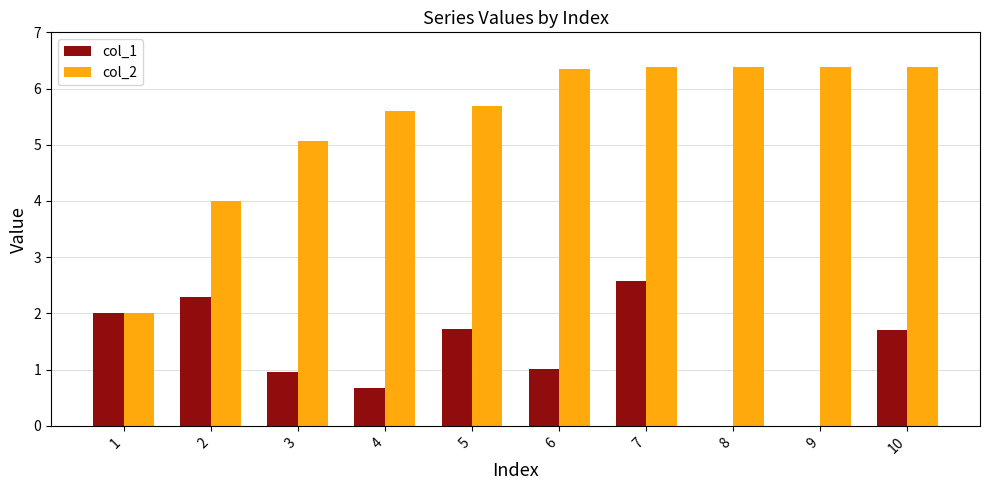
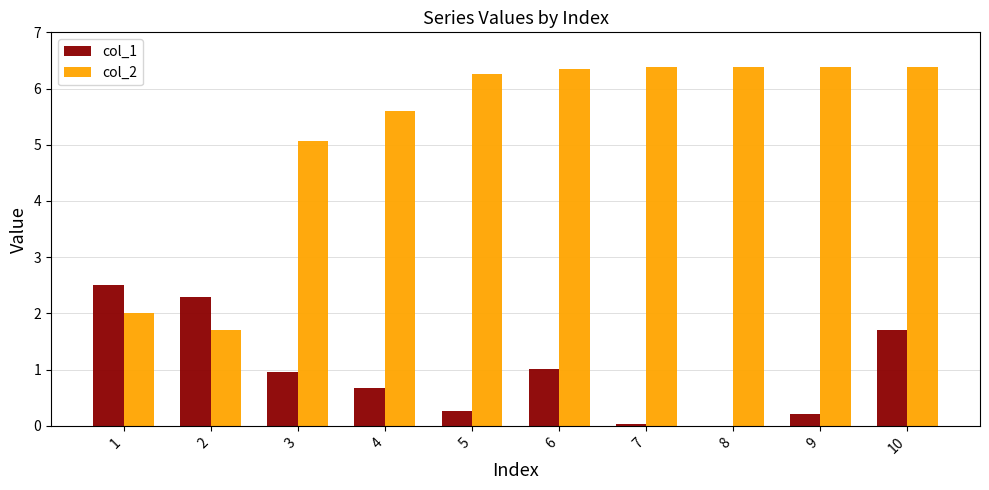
col_1, 1: 2.0 -> 2.5
col_2, 2: 4.0 -> 1.7
col_1, 5: 1.7 -> 0.3
col_2, 5: 5.7 -> 6.3
col_1, 7: 2.6 -> 0.0
col_1, 9: 0.0 -> 0.2
